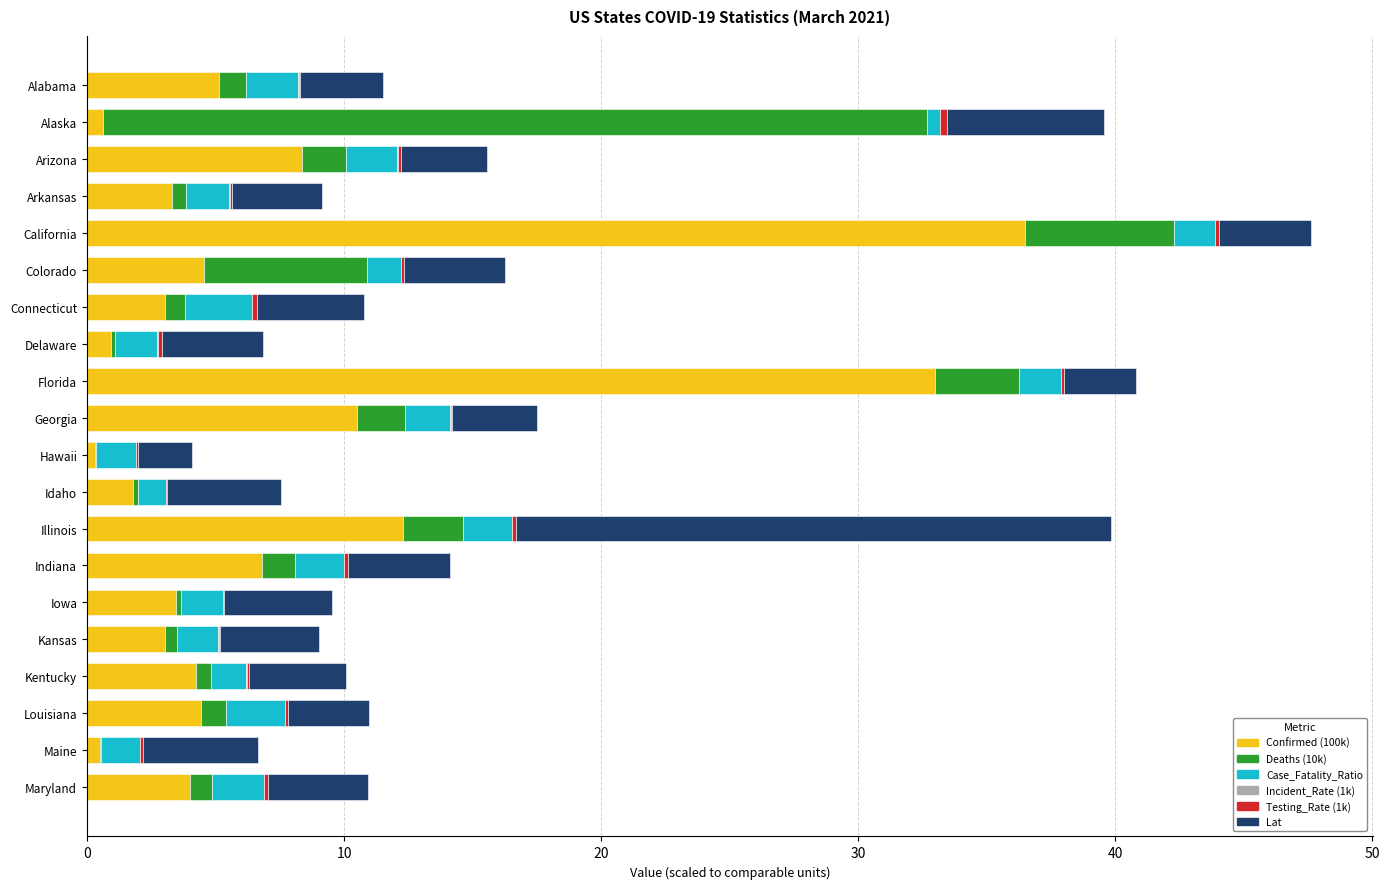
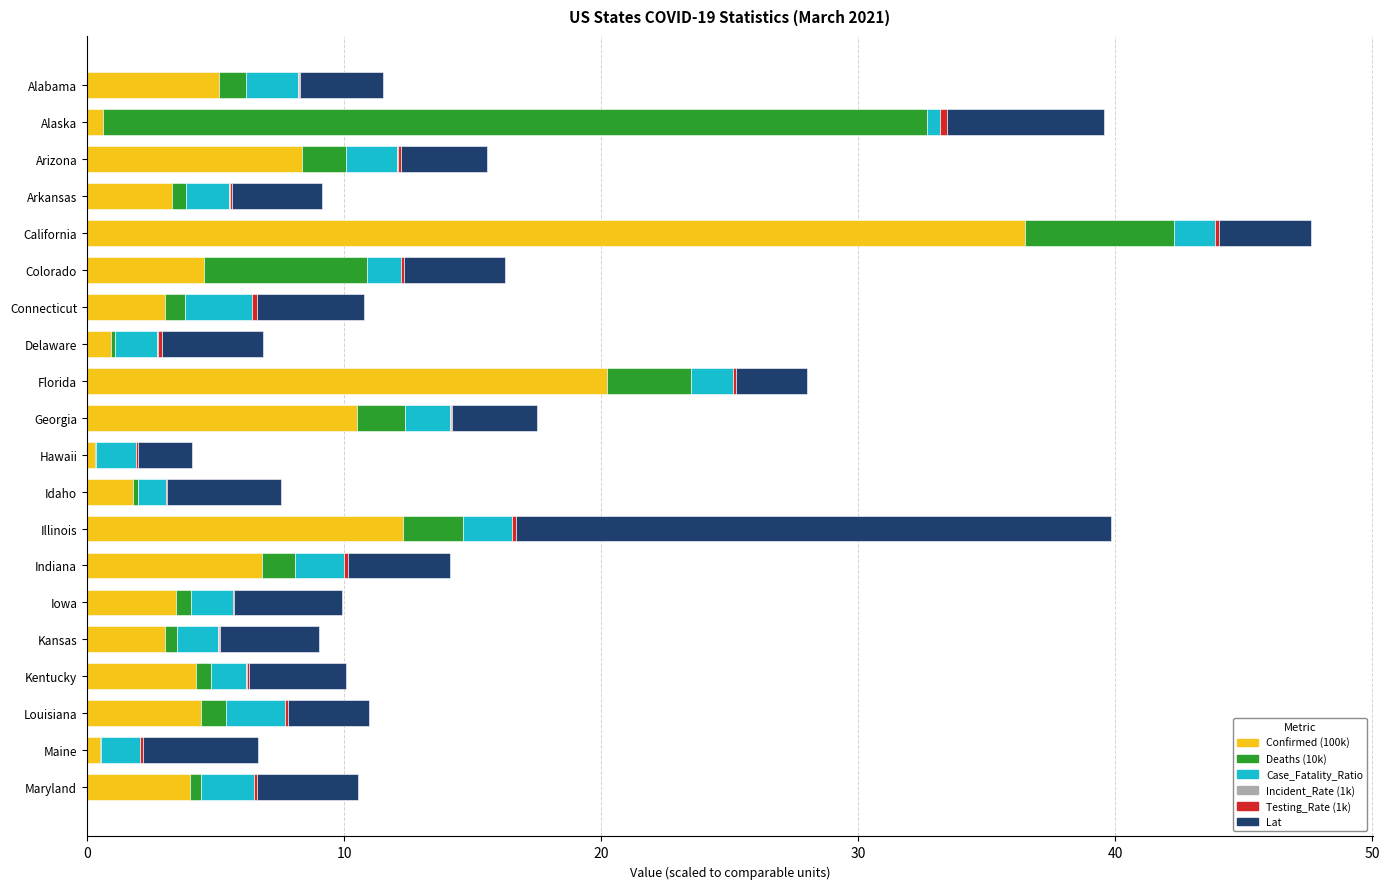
Confirmed (100k), Florida: 33.0 -> 20.2
Deaths (10k), Iowa: 0.2 -> 0.6
Deaths (10k), Maryland: 0.8 -> 0.4
